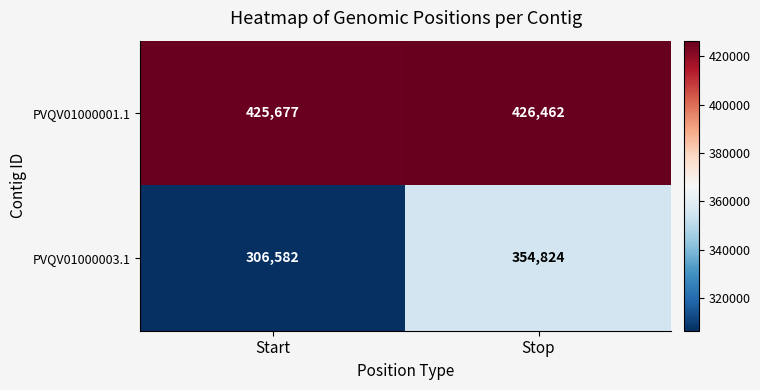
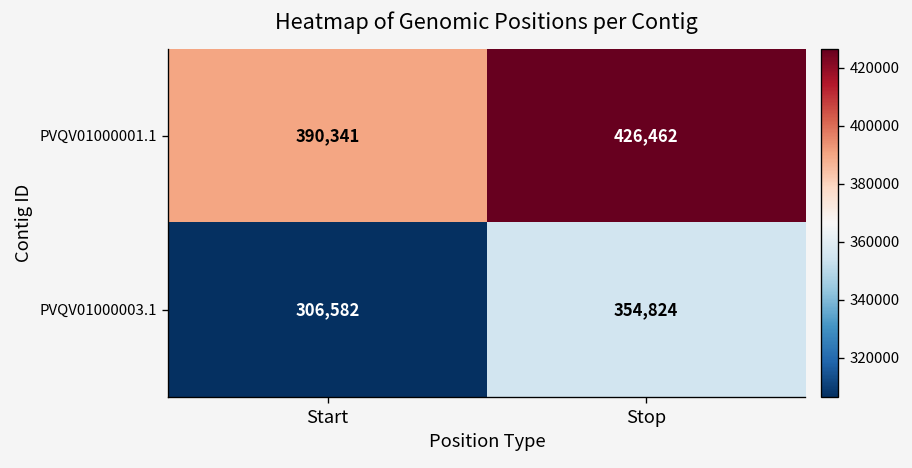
PVQV01000001.1, Start: 425,677 -> 390,341
